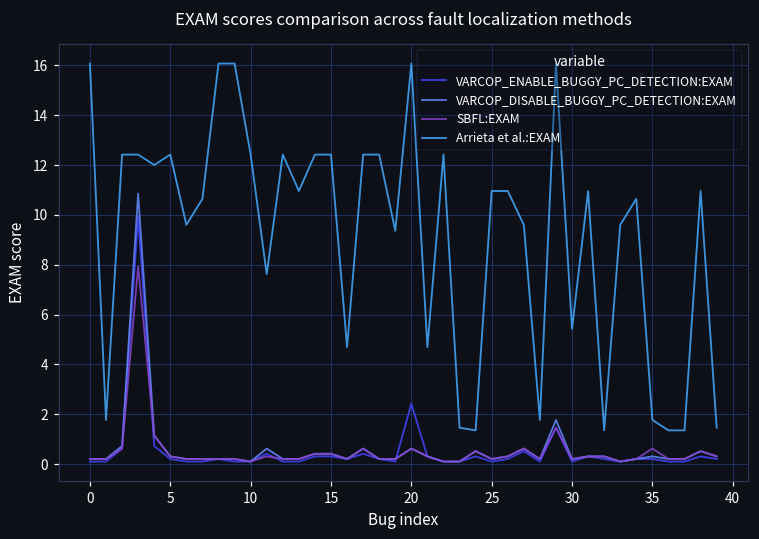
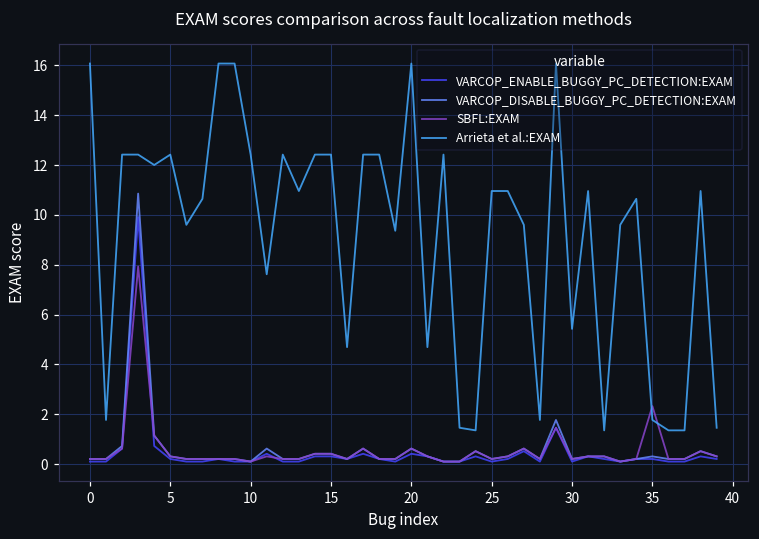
VARCOP_ENABLE_BUGGY_PC_DETECTION:EXAM, 20: 2.4 -> 0.4
SBFL:EXAM, 35: 0.6 -> 2.3
